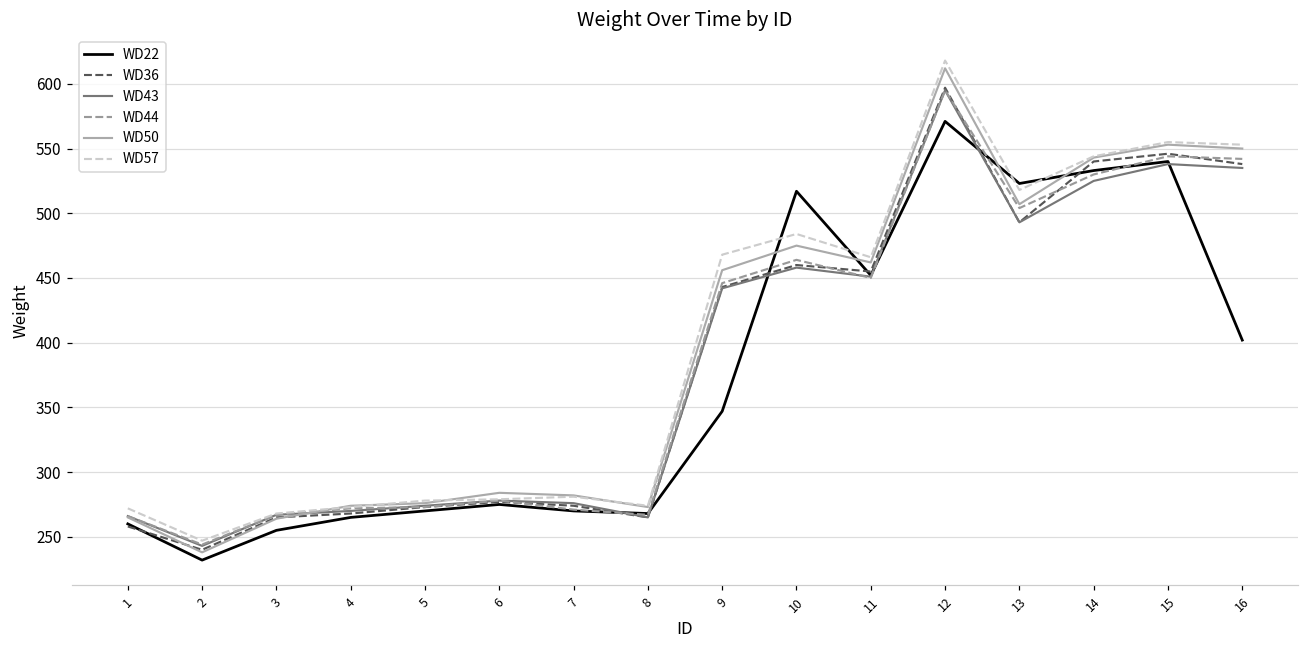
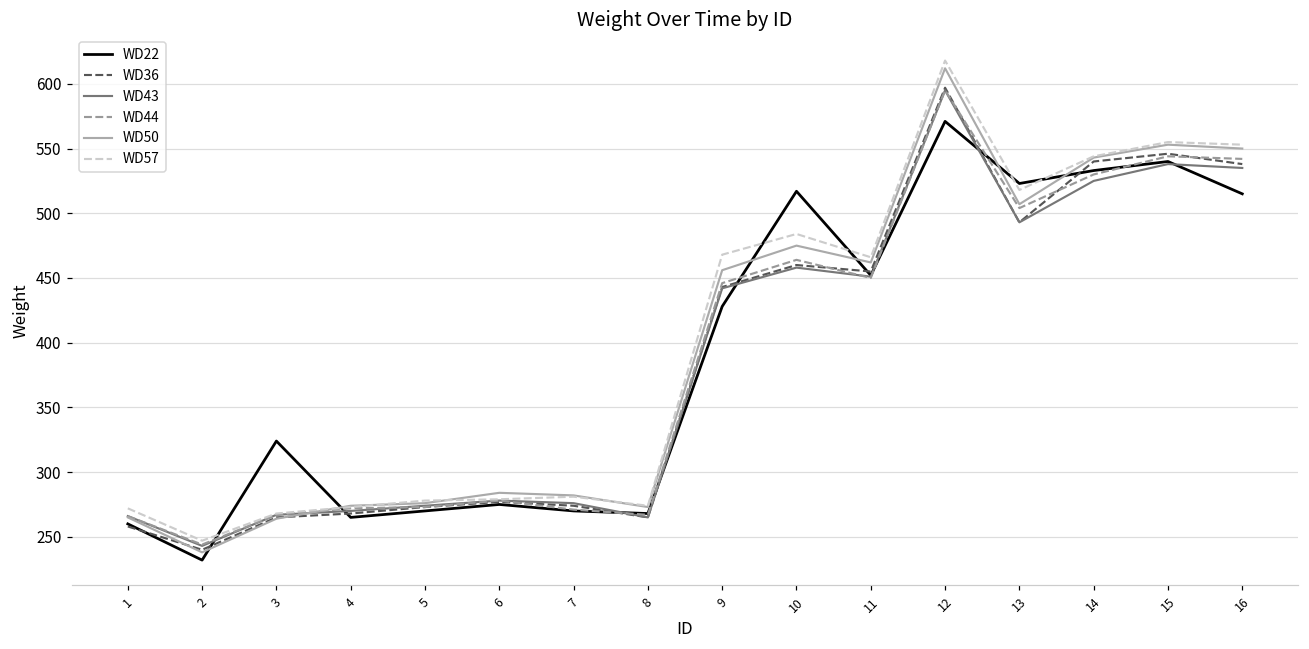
WD22, 3: 255 -> 324
WD22, 9: 347 -> 428
WD22, 16: 402 -> 515
